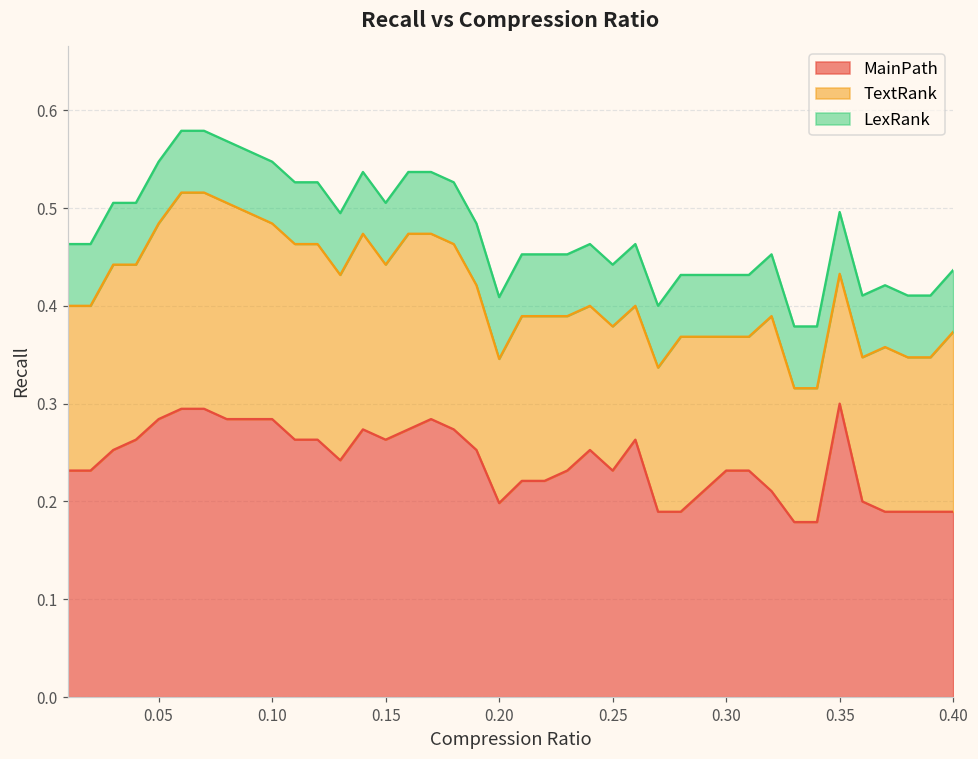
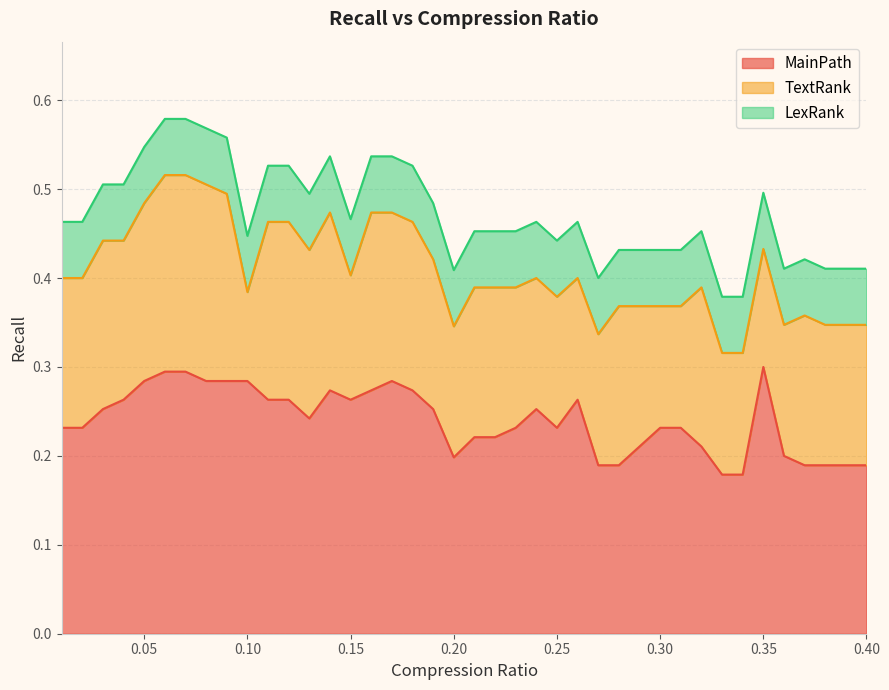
TextRank, 0.10: 0.2 -> 0.1
TextRank, 0.15: 0.18 -> 0.14
TextRank, 0.40: 0.18 -> 0.16
